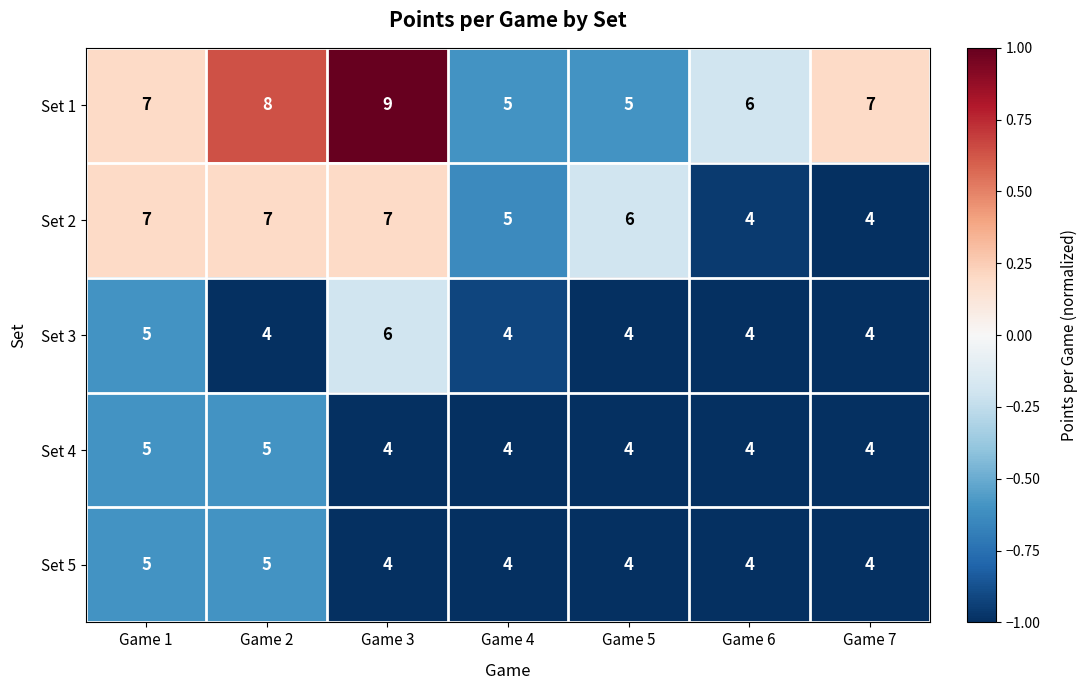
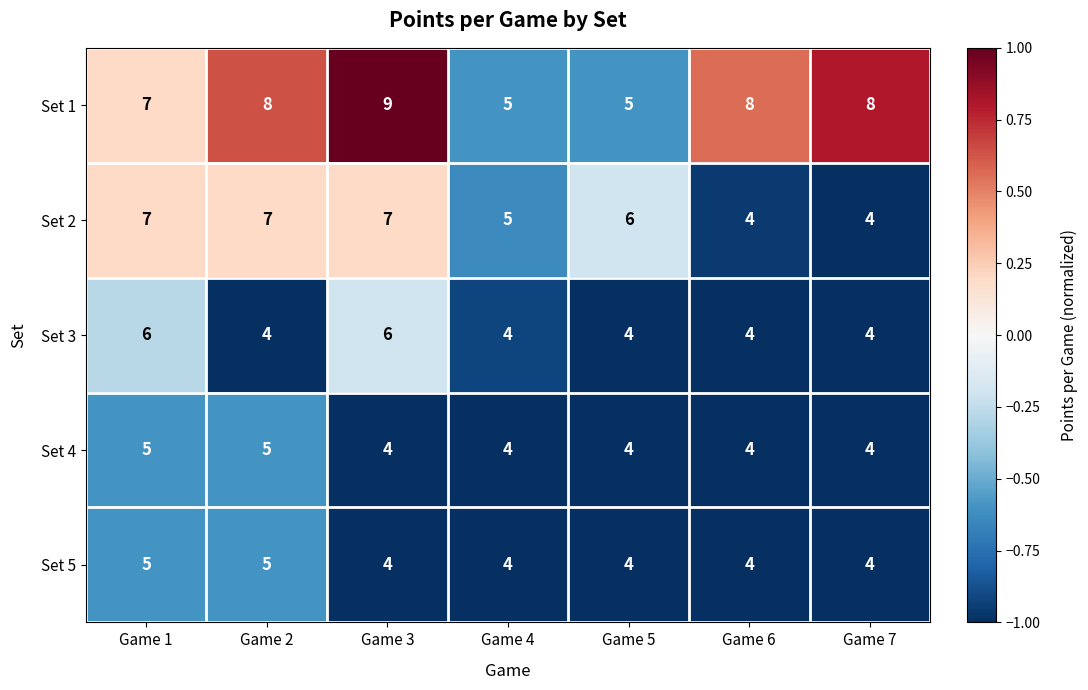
Set 1, Game 6: 6 -> 8
Set 1, Game 7: 7 -> 8
Set 3, Game 1: 5 -> 6
